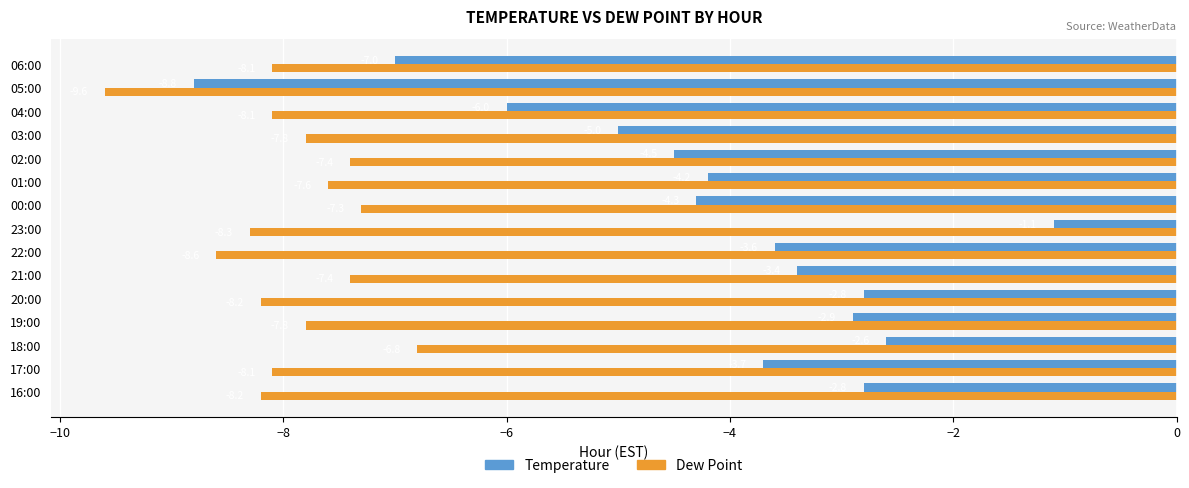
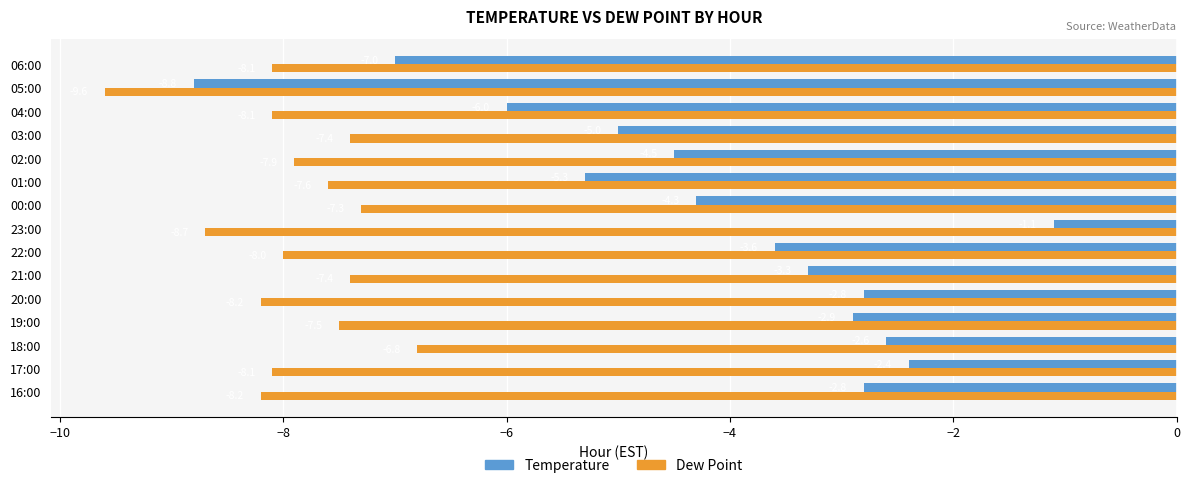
Dew Point, 03:00: -7.8 -> -7.4
Dew Point, 02:00: -7.4 -> -7.9
Temperature, 01:00: -4.2 -> -5.3
Dew Point, 23:00: -8.3 -> -8.7
Dew Point, 22:00: -8.6 -> -8.0
Temperature, 21:00: -3.4 -> -3.3
Dew Point, 19:00: -7.8 -> -7.5
Temperature, 17:00: -3.7 -> -2.4
